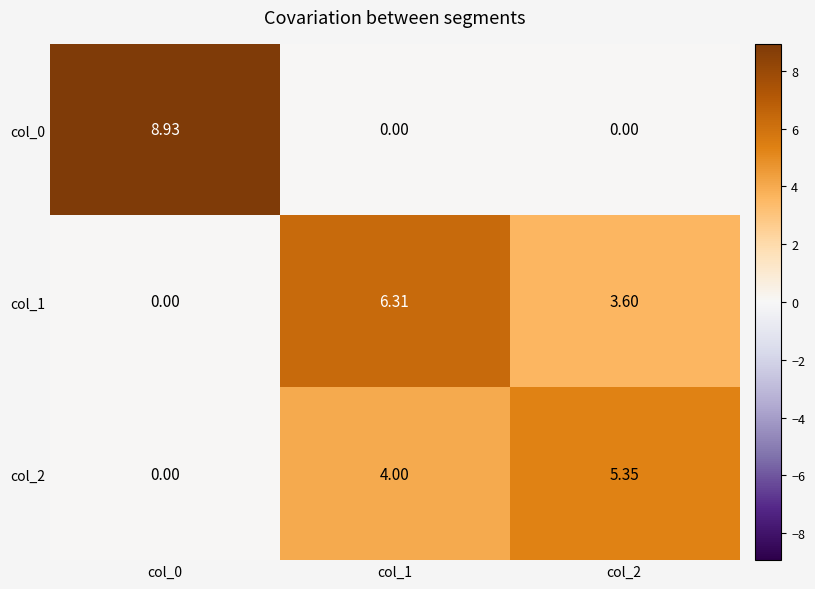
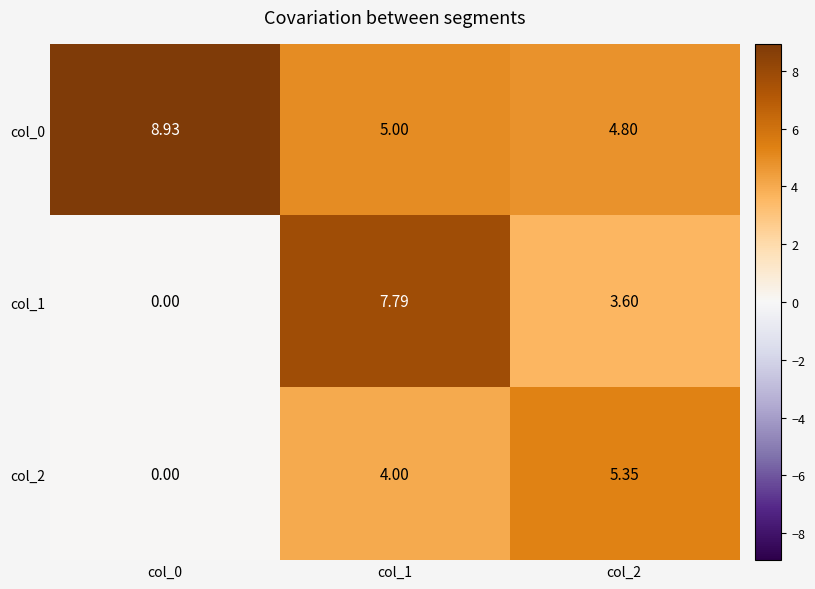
col_0, col_1: 0.00 -> 5.00
col_0, col_2: 0.00 -> 4.80
col_1, col_1: 6.31 -> 7.79
